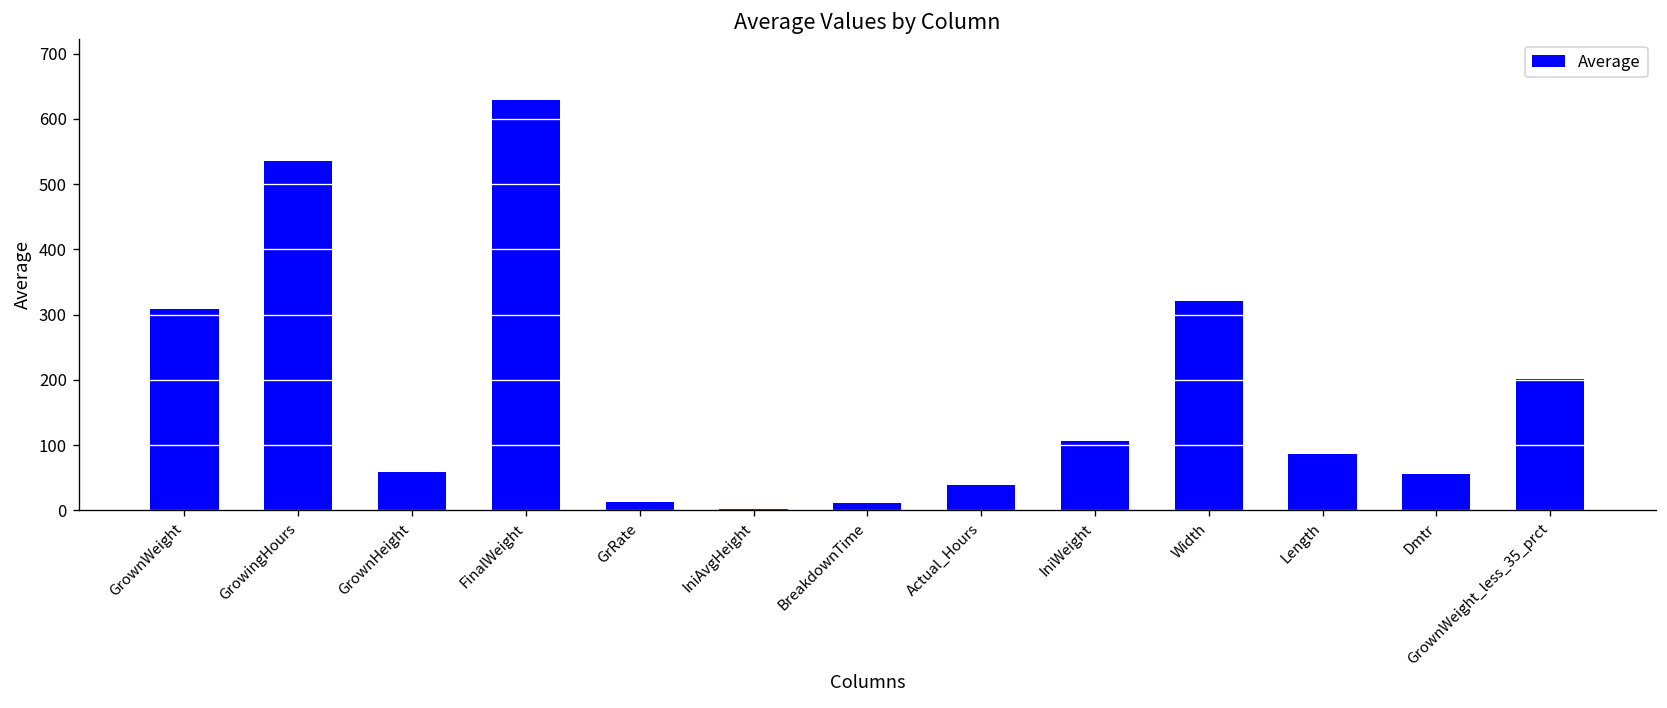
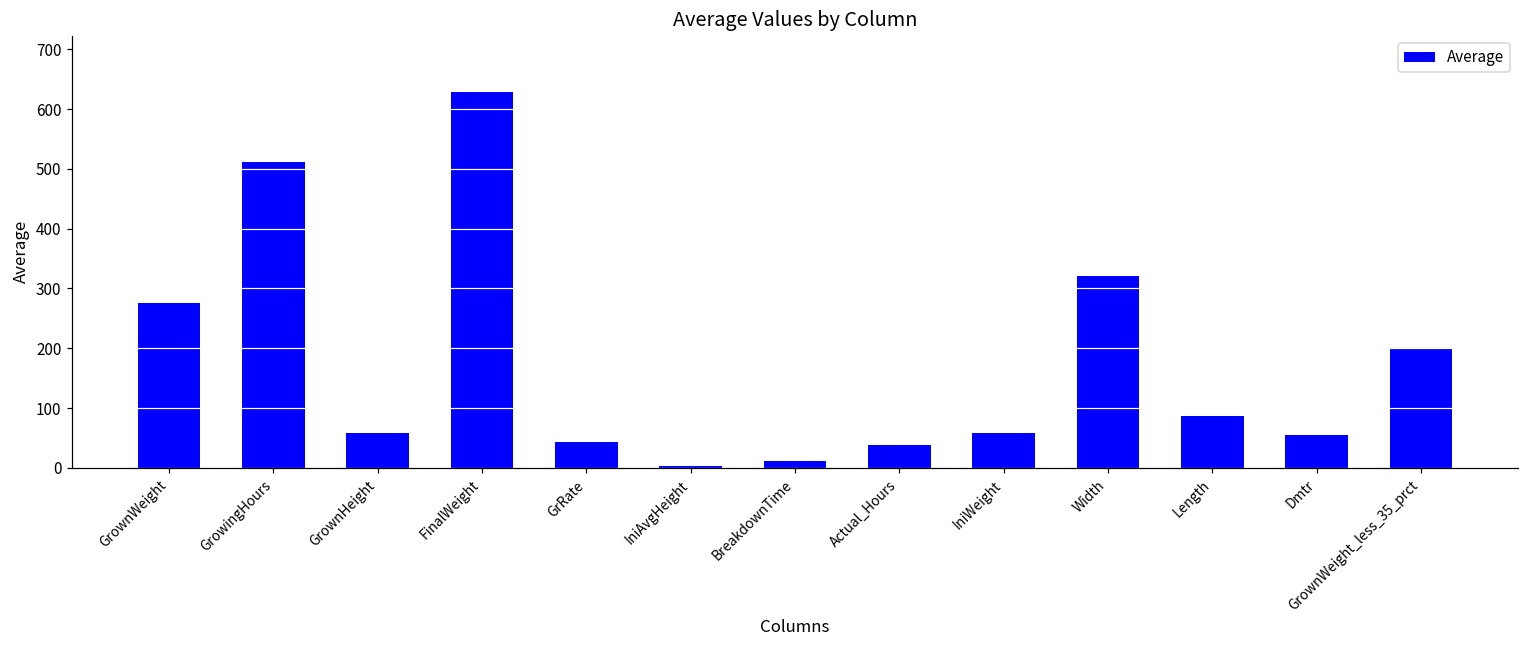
GrownWeight: 310 -> 280
GrowingHours: 540 -> 510
GrRate: 10 -> 40
IniWeight: 110 -> 60
